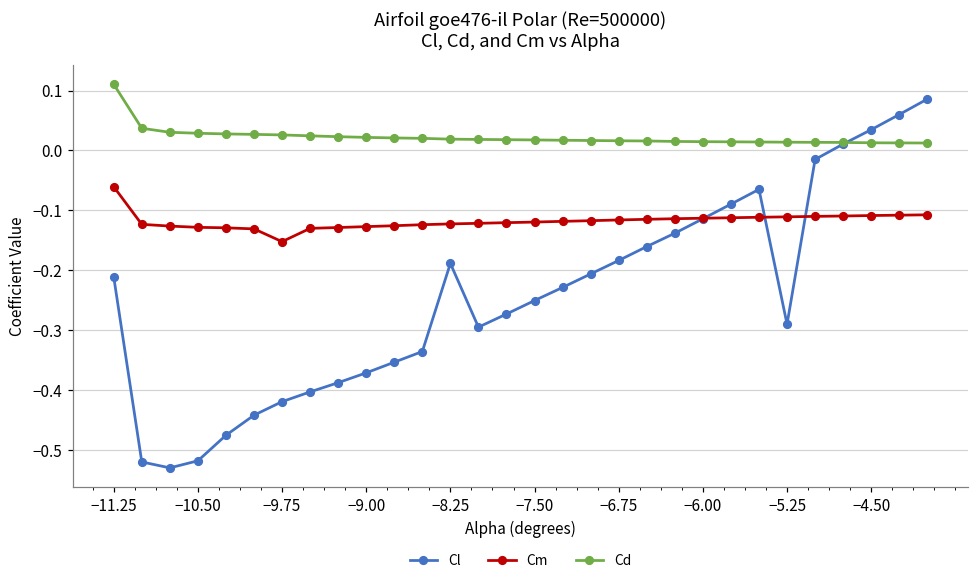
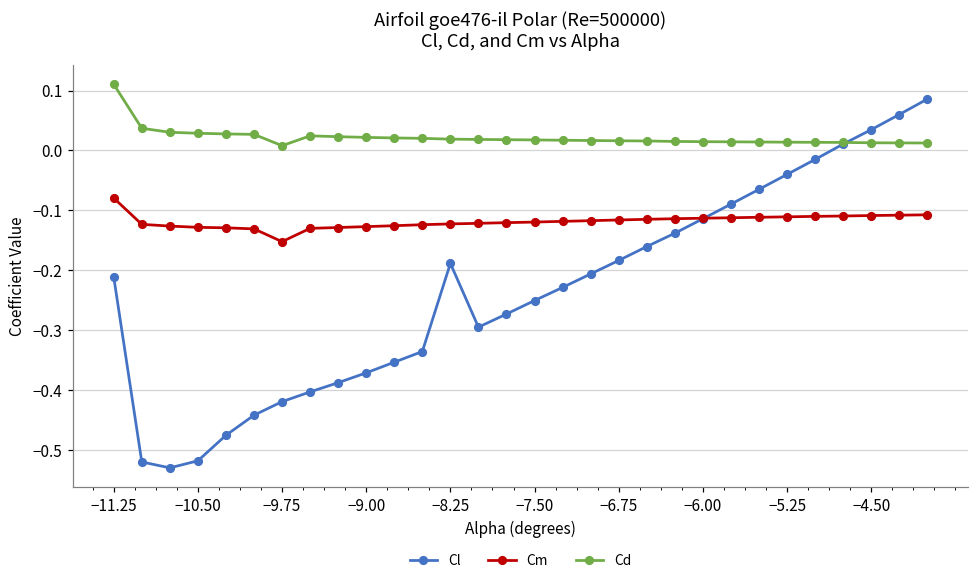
Cm, −11.25: -0.06 -> -0.08
Cd, −9.75: 0.03 -> 0.01
Cl, −5.25: -0.29 -> -0.04
